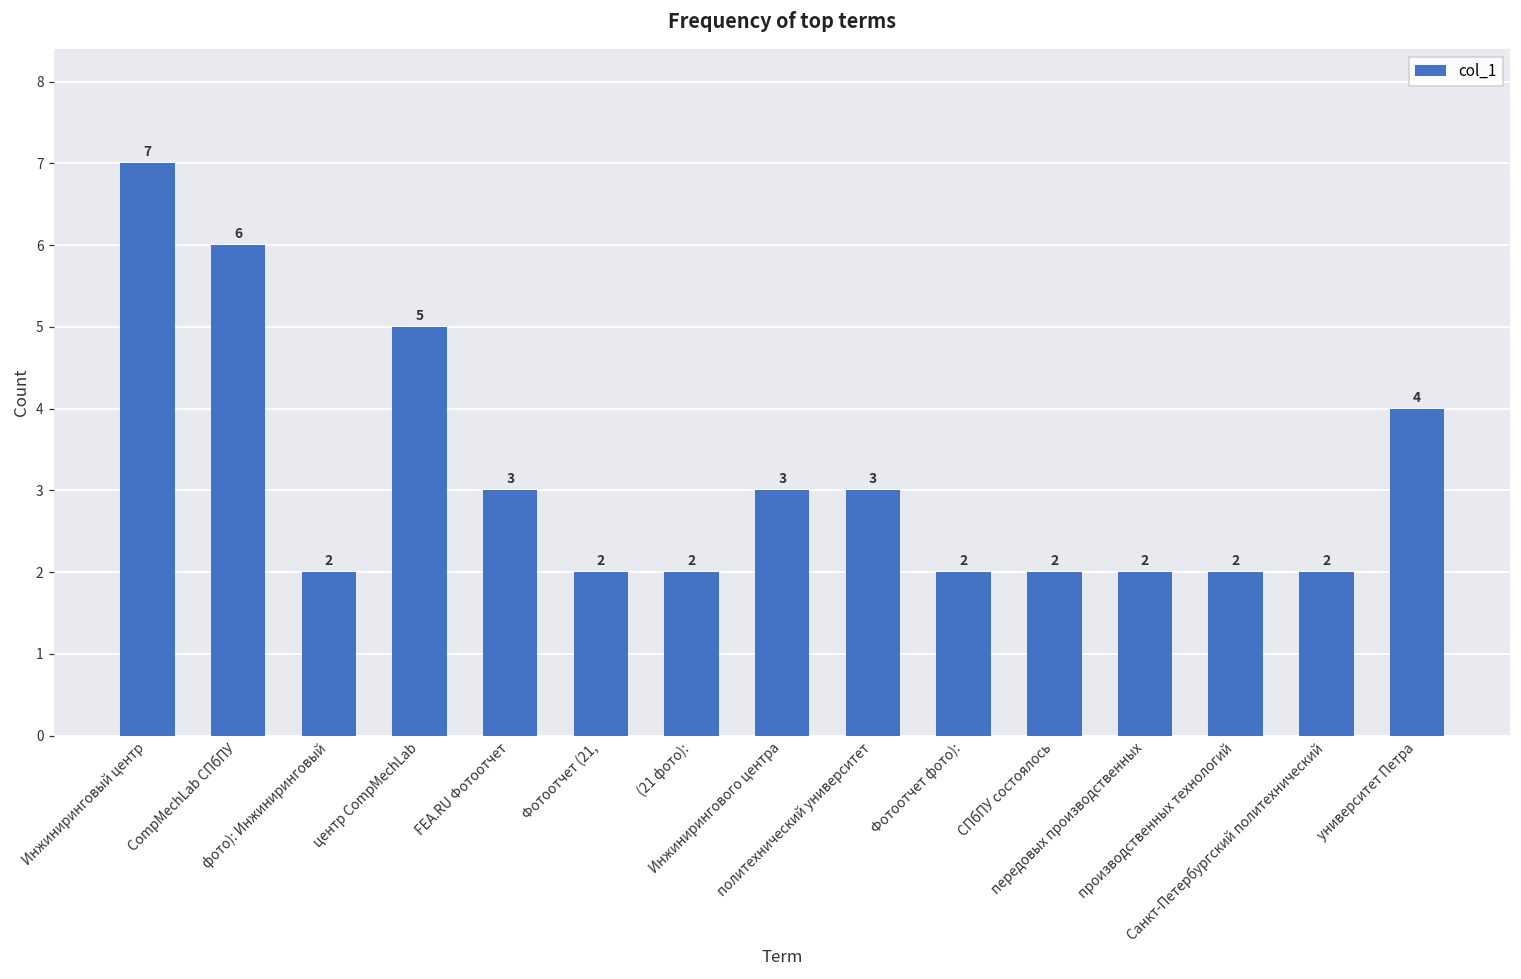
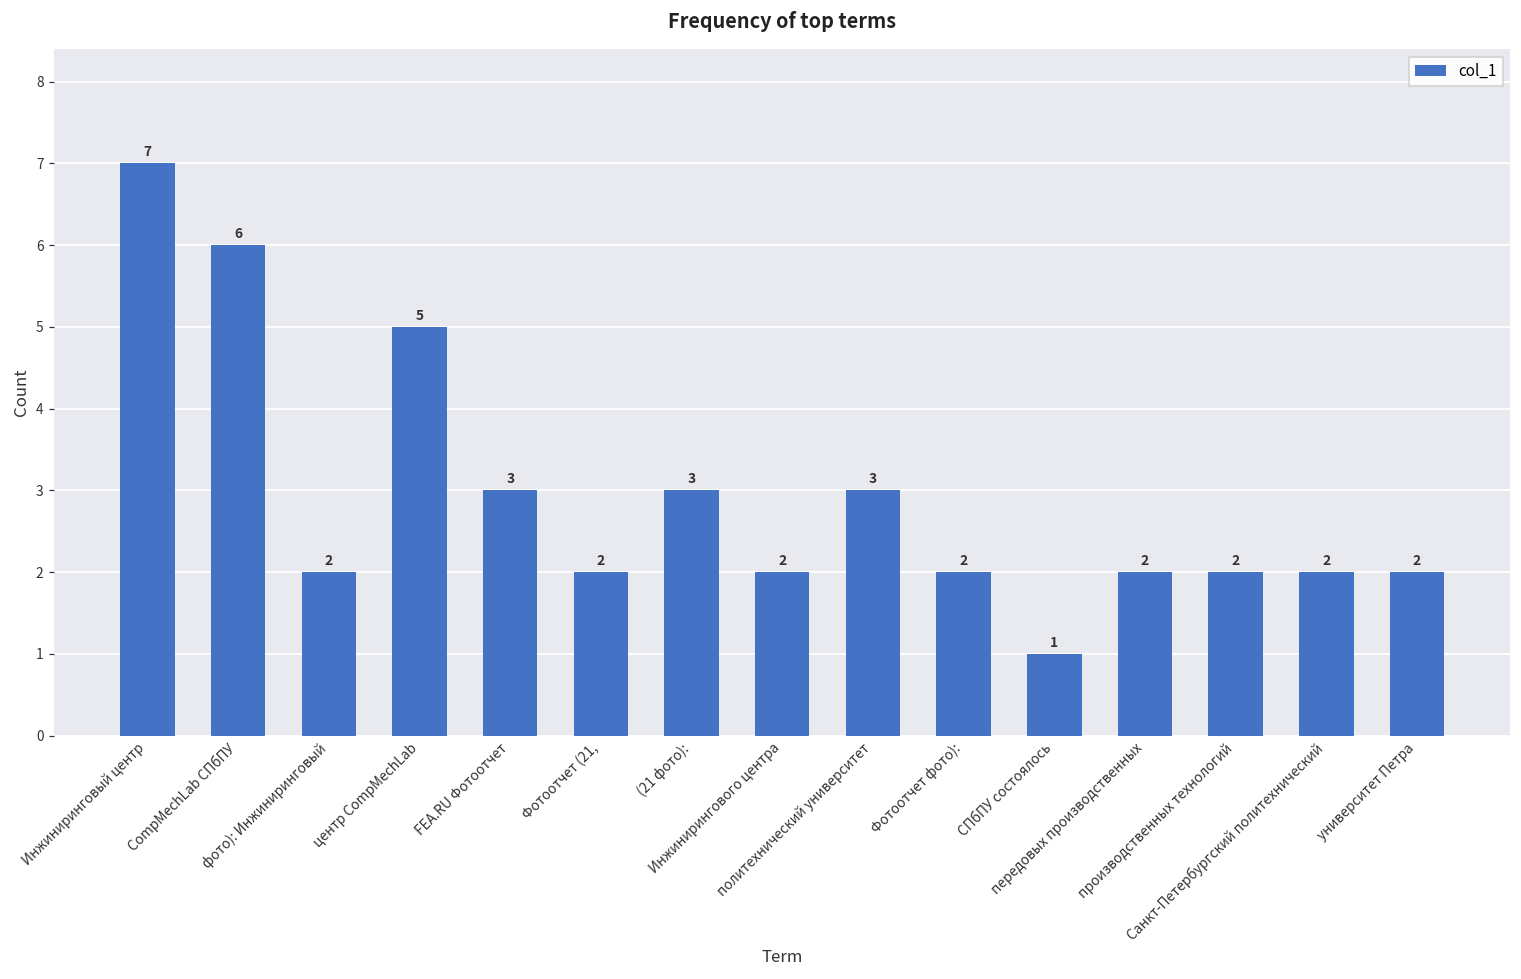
(21 фото):: 2 -> 3
Инжинирингового центра: 3 -> 2
СПбПУ состоялось: 2 -> 1
университет Петра: 4 -> 2
